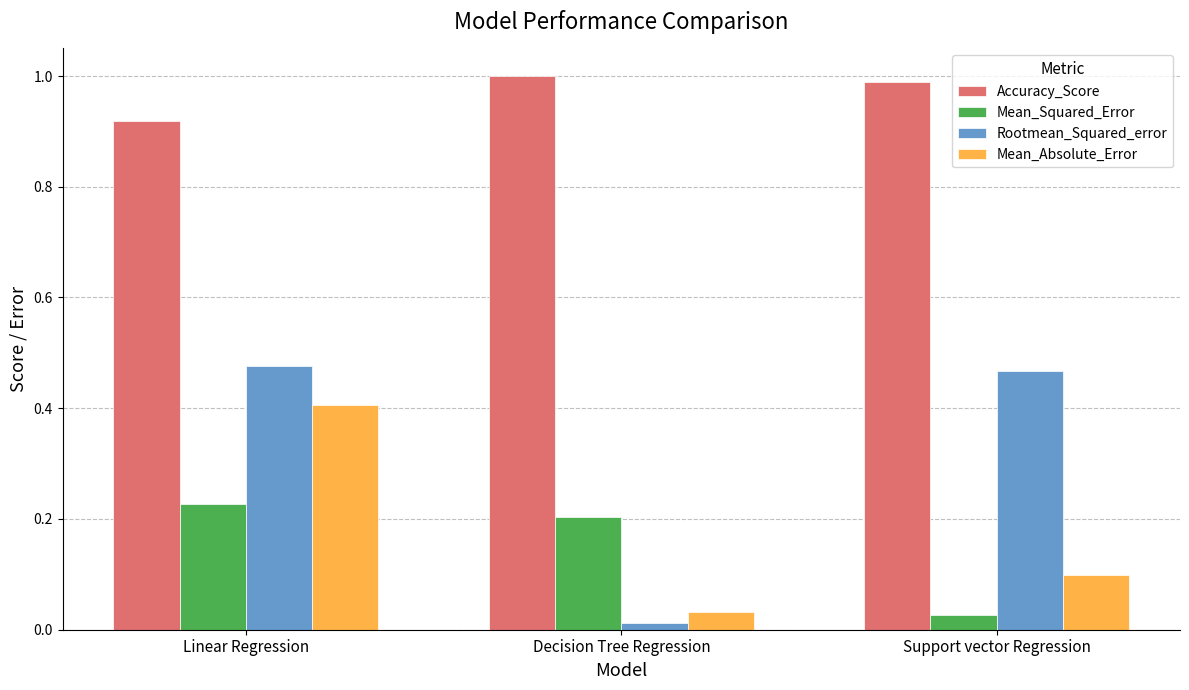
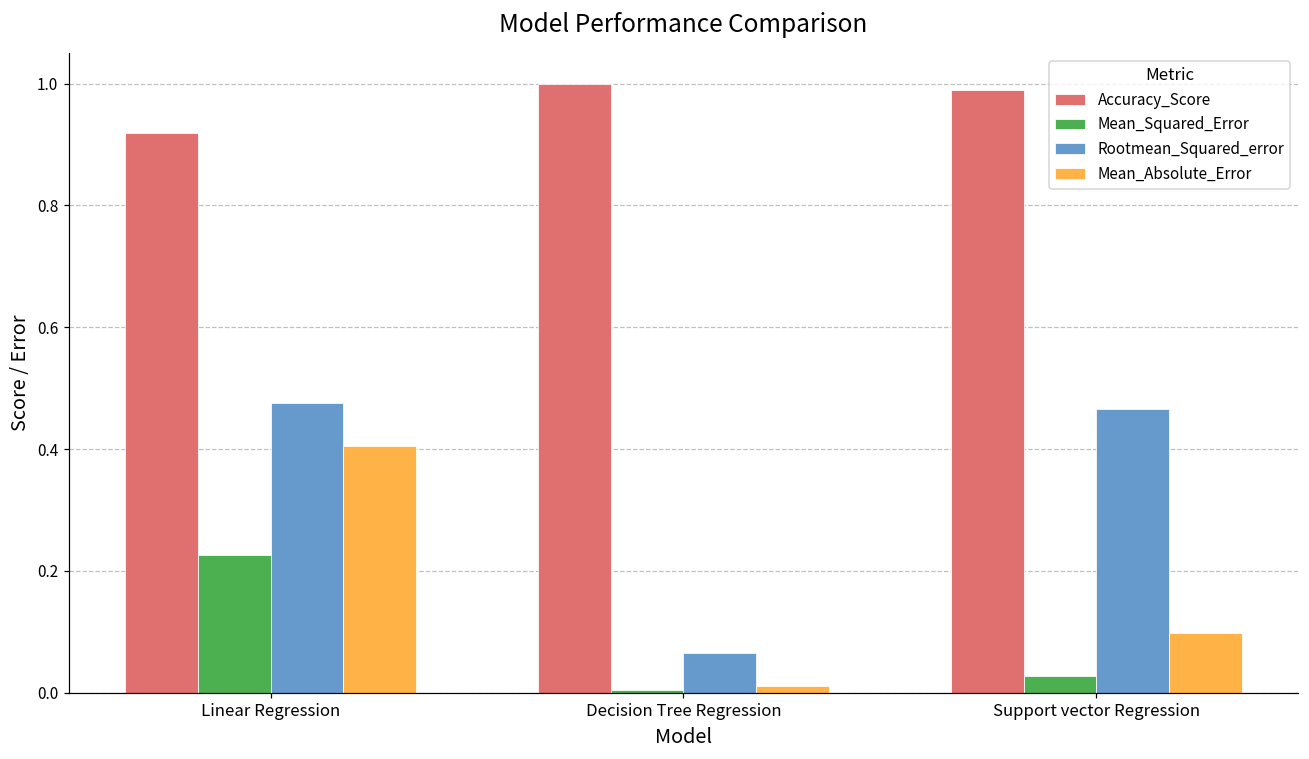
Mean_Squared_Error, Decision Tree Regression: 0.20 -> 0.00
Rootmean_Squared_error, Decision Tree Regression: 0.01 -> 0.06
Mean_Absolute_Error, Decision Tree Regression: 0.03 -> 0.01
